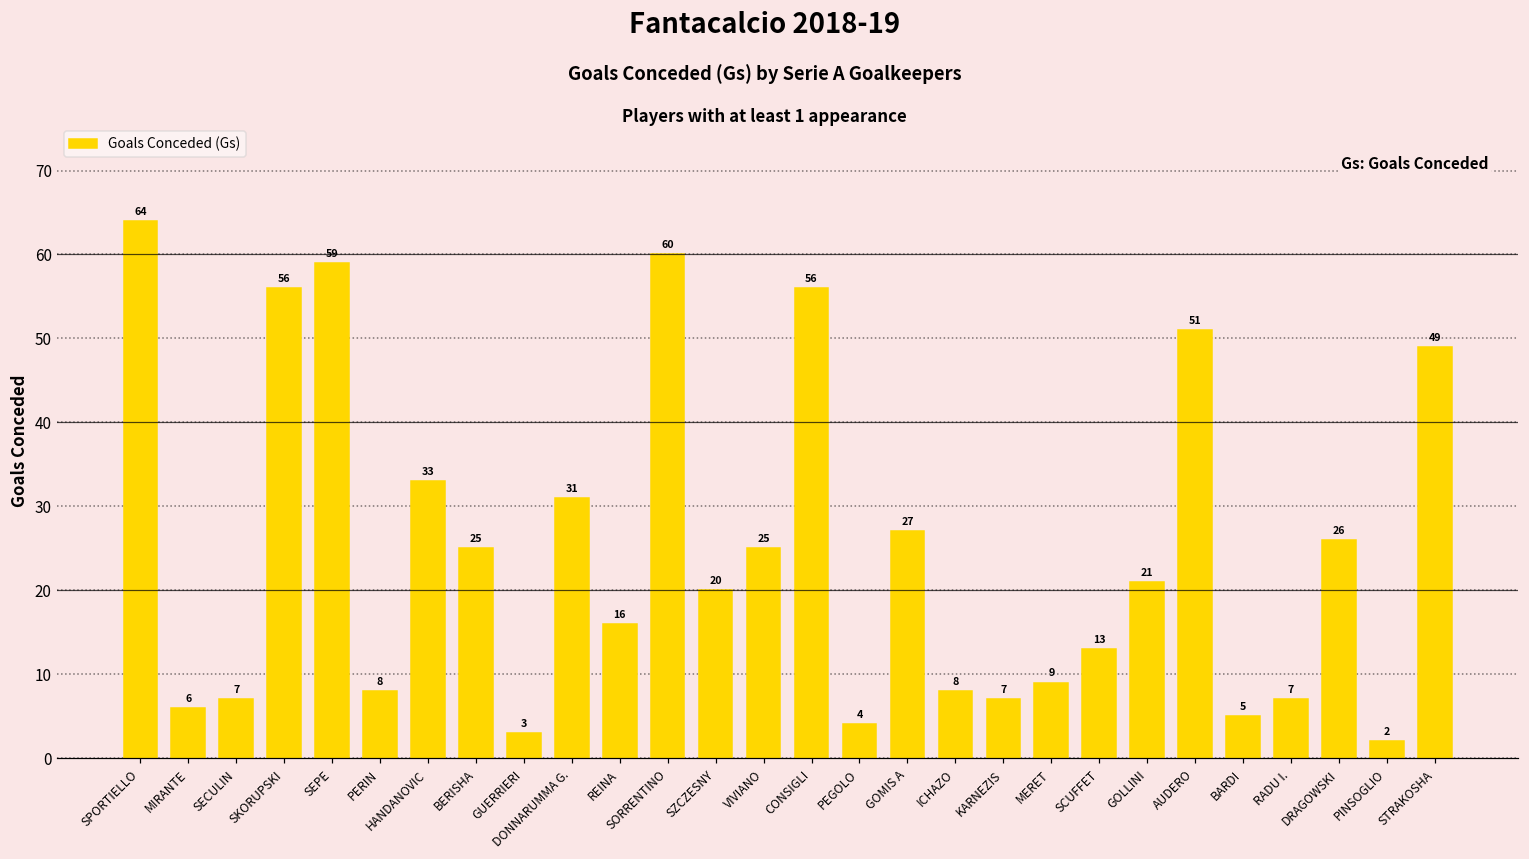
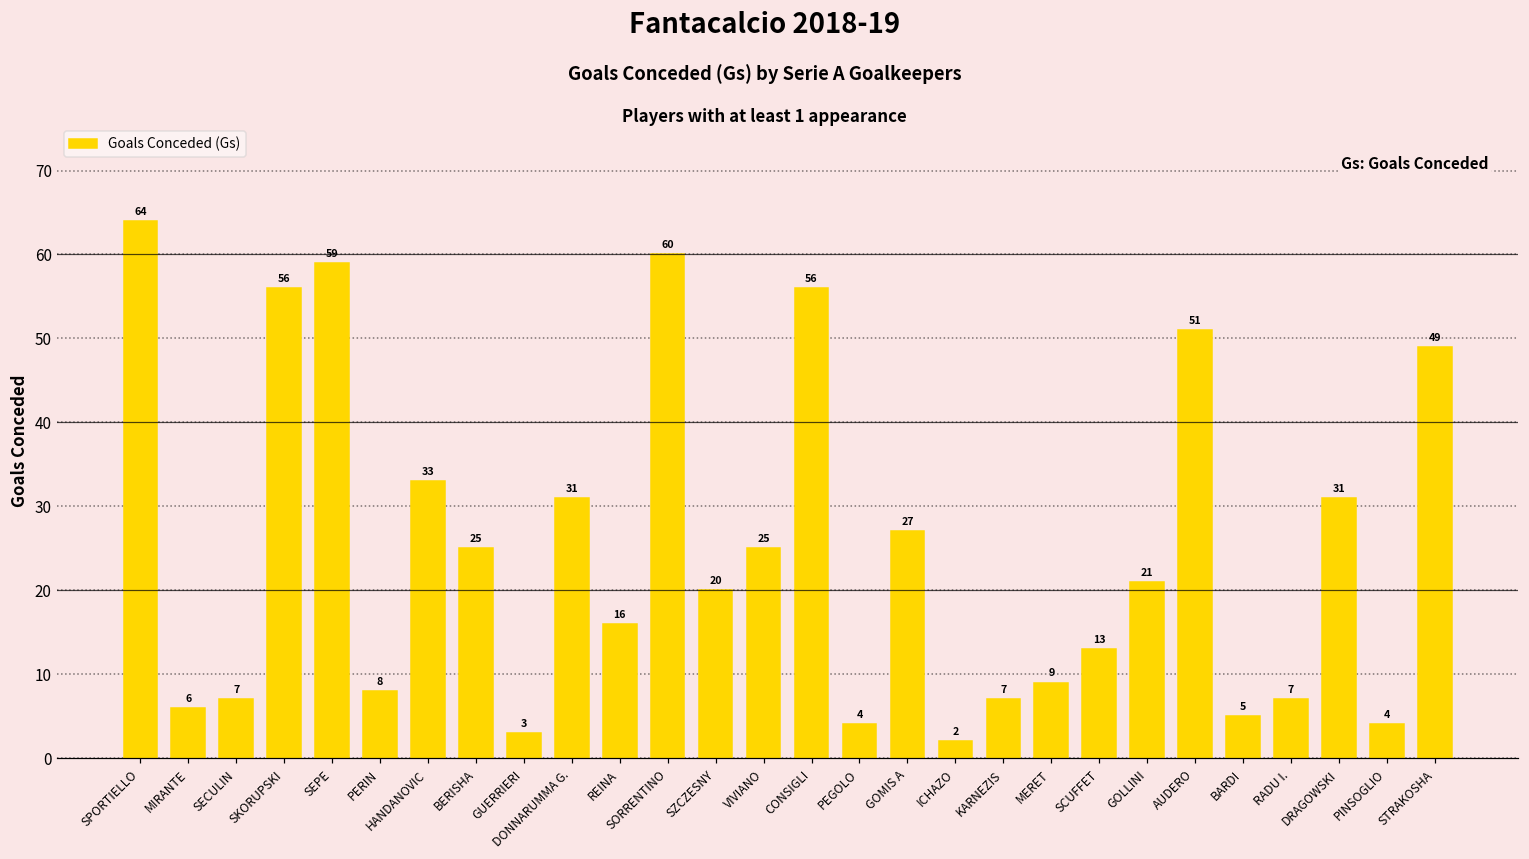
ICHAZO: 8 -> 2
DRAGOWSKI: 26 -> 31
PINSOGLIO: 2 -> 4
